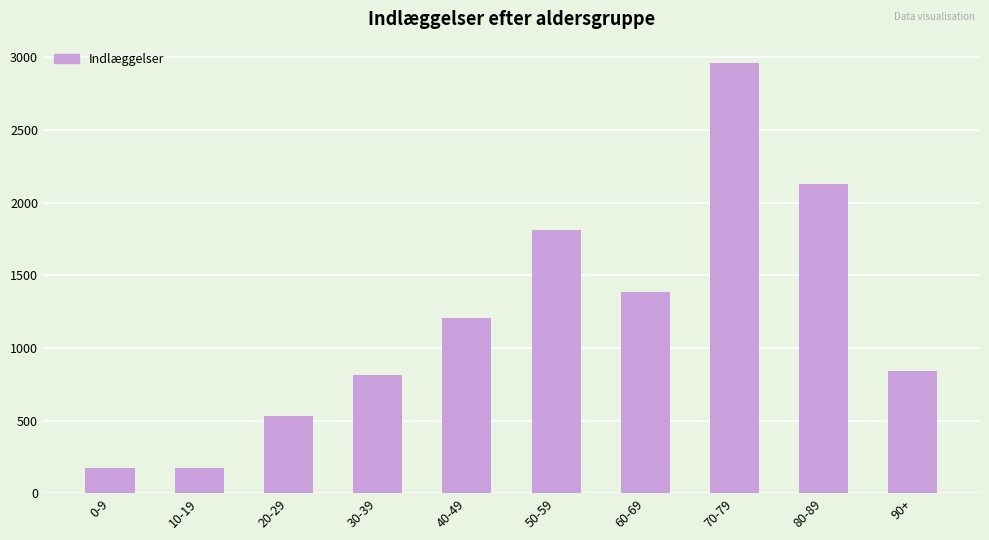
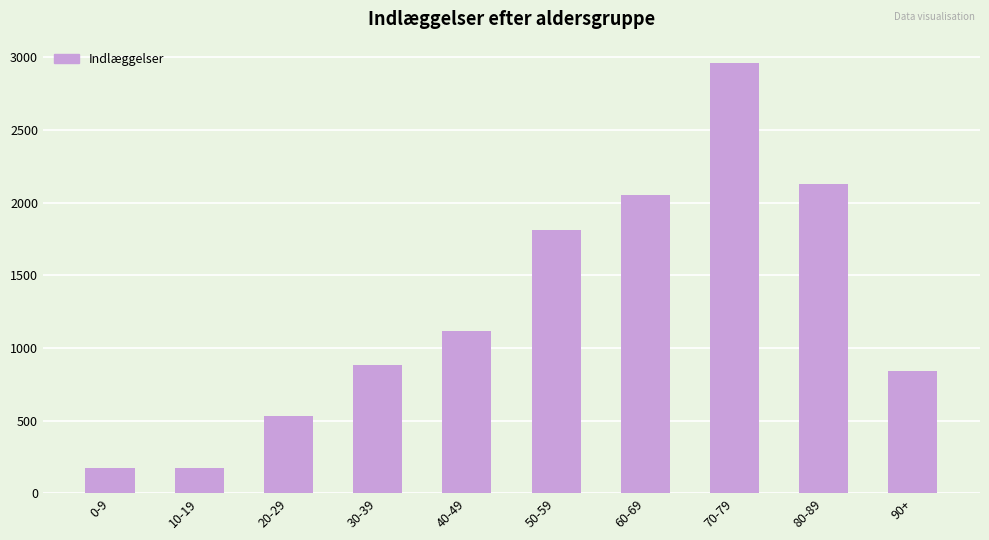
30-39: 810 -> 880
40-49: 1210 -> 1120
60-69: 1380 -> 2050
